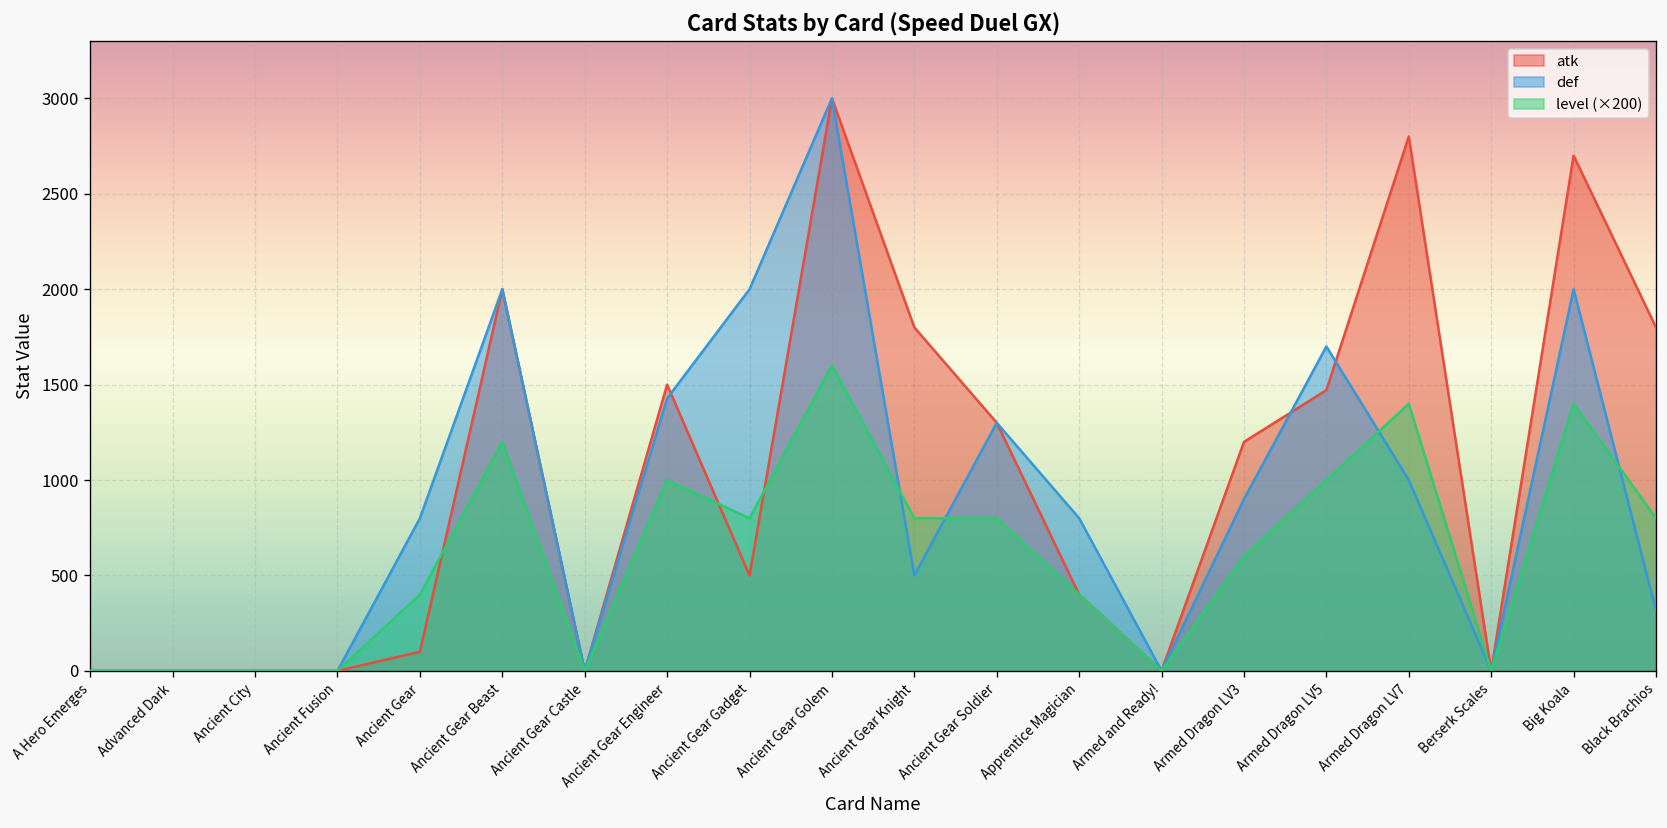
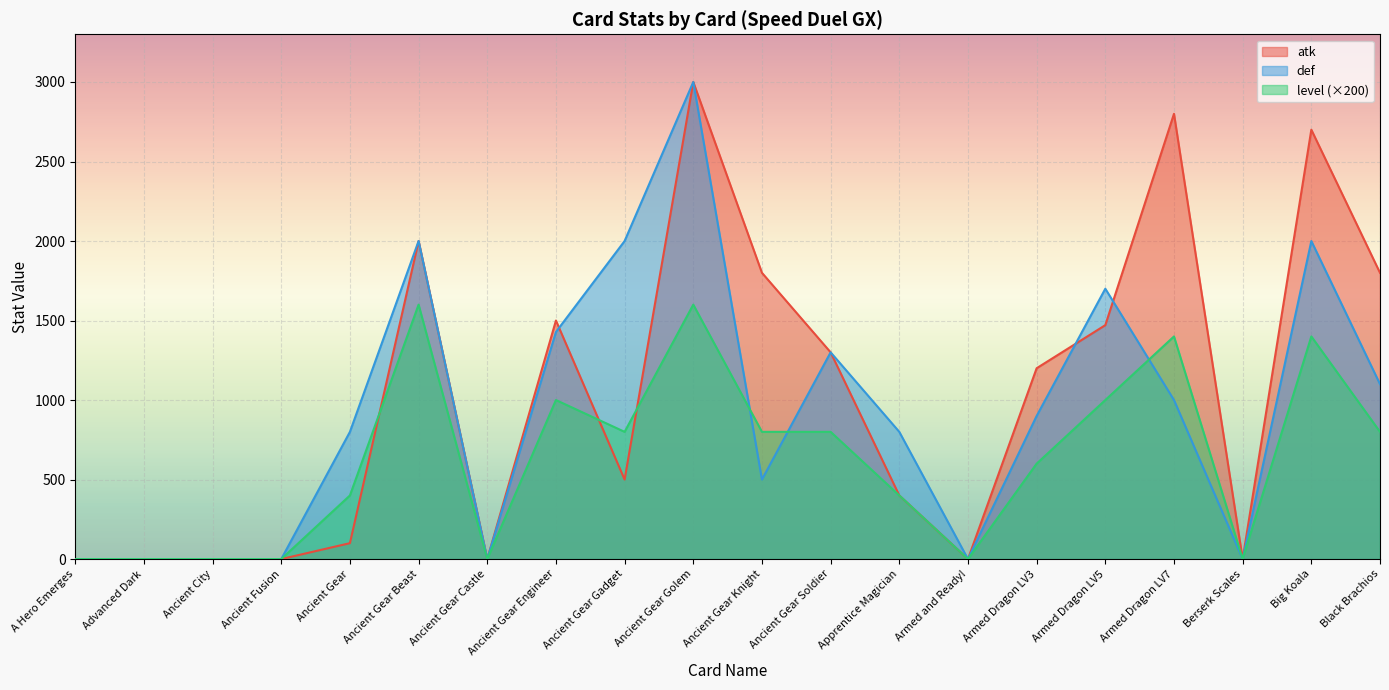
level (×200), Ancient Gear Beast: 1200 -> 1600
def, Black Brachios: 320 -> 1100
